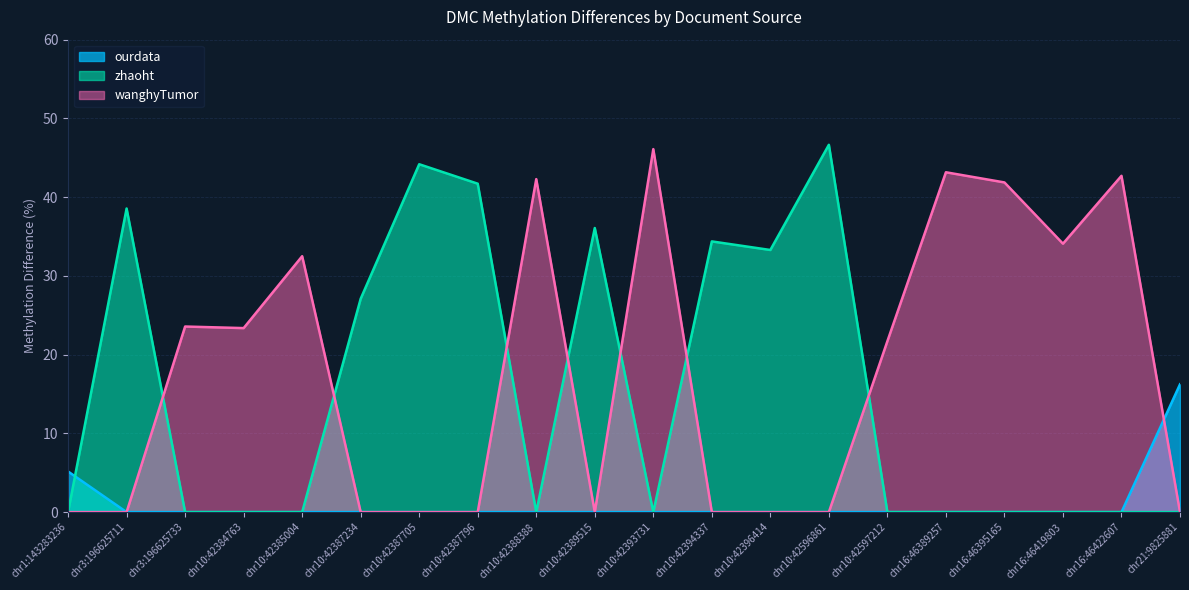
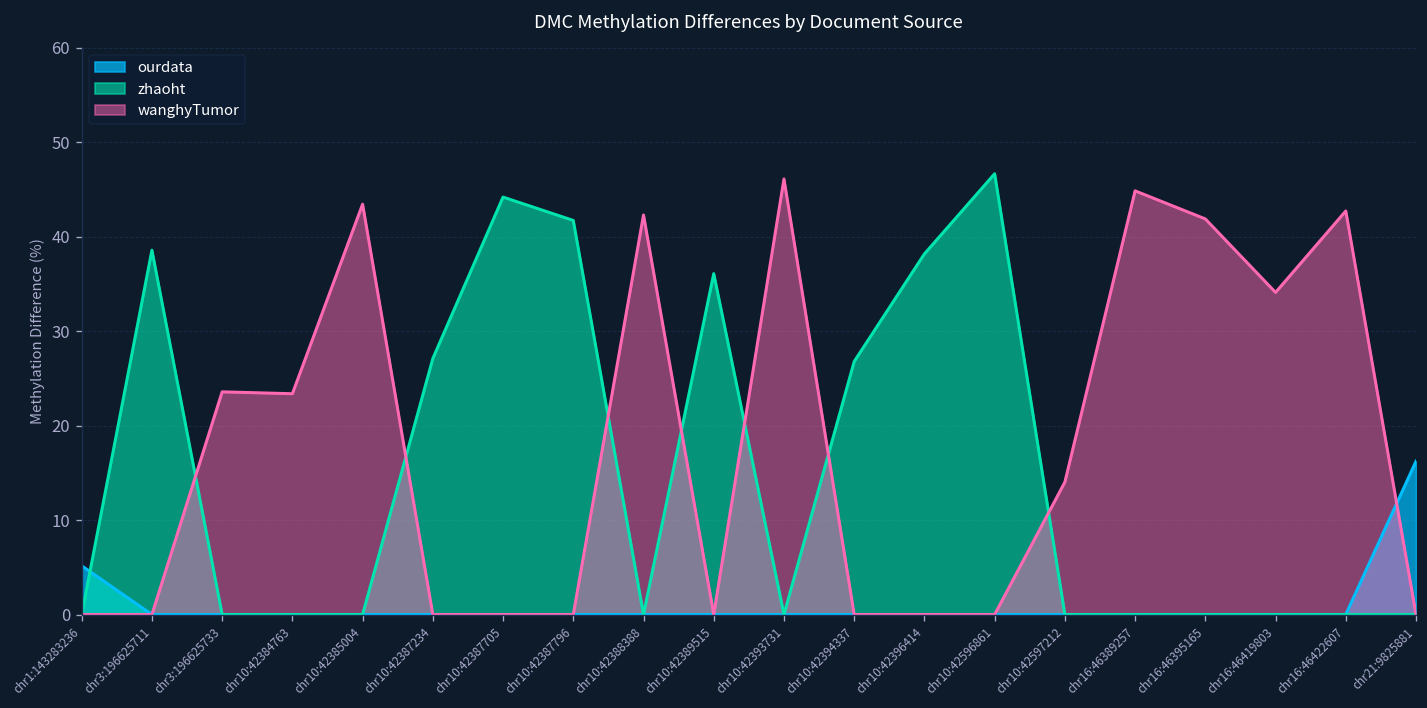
wanghyTumor, chr10:42385004: 33 -> 43
zhaoht, chr10:42394337: 34 -> 27
zhaoht, chr10:42396414: 33 -> 38
wanghyTumor, chr10:42597212: 22 -> 14
wanghyTumor, chr16:46389257: 43 -> 45
